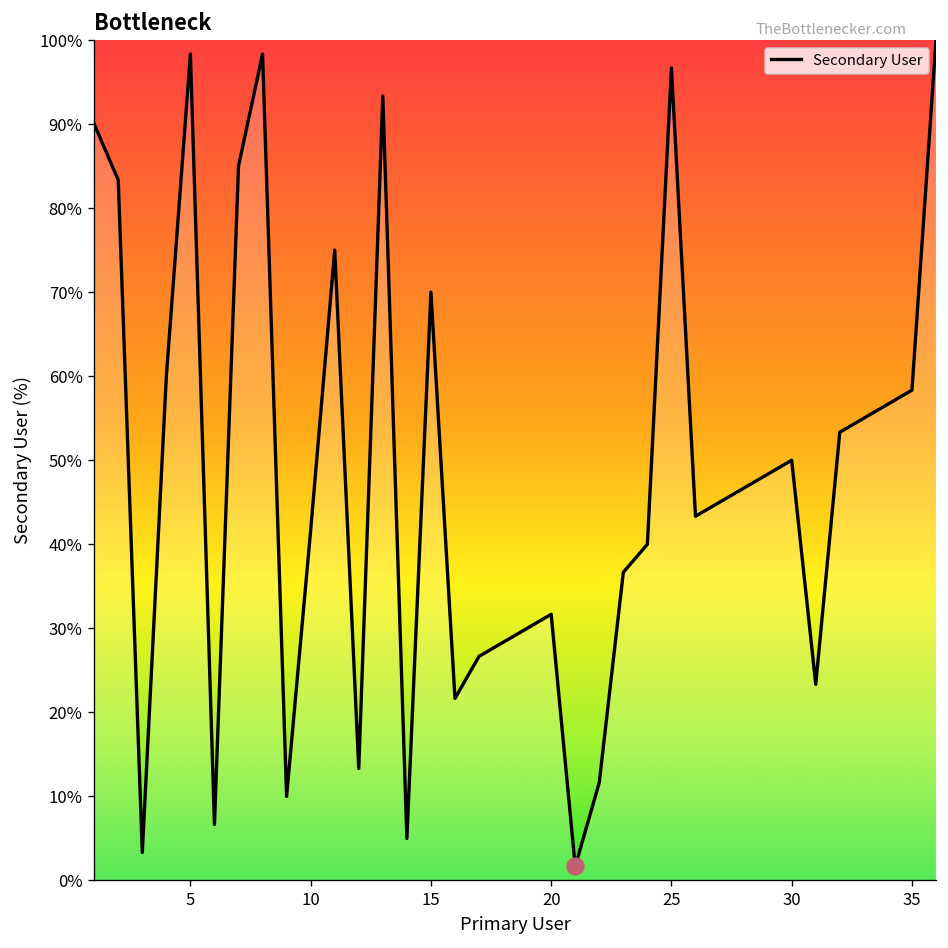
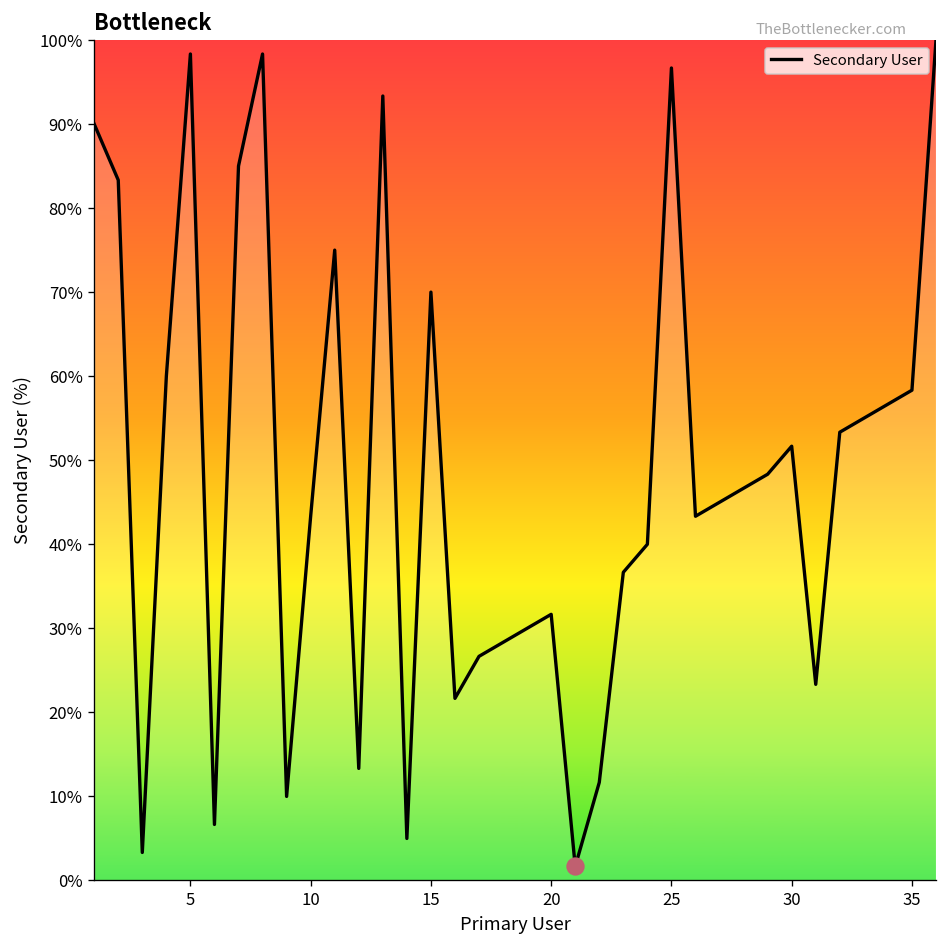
Secondary User, 10: 42% -> 43%
Secondary User, 30: 50% -> 52%
